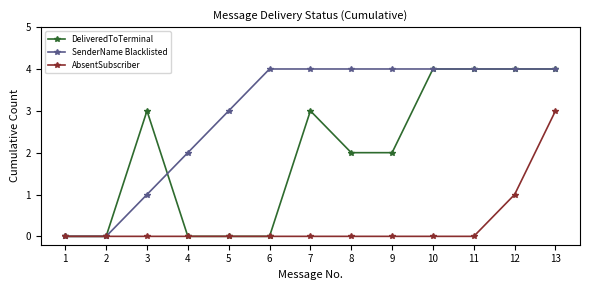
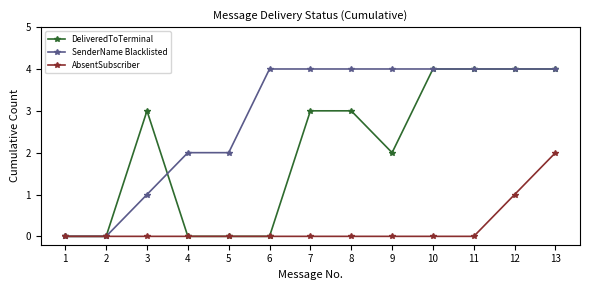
SenderName Blacklisted, 5: 3 -> 2
DeliveredToTerminal, 8: 2 -> 3
AbsentSubscriber, 13: 3 -> 2
